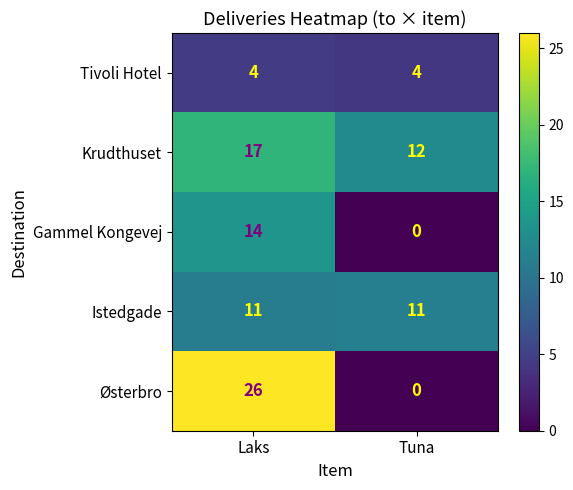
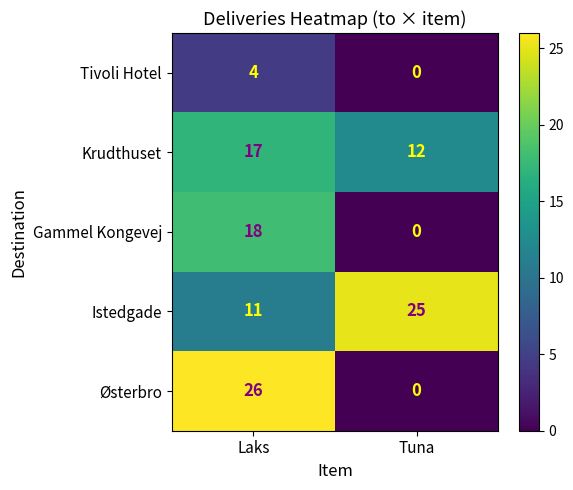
Tivoli Hotel, Tuna: 4 -> 0
Gammel Kongevej, Laks: 14 -> 18
Istedgade, Tuna: 11 -> 25
